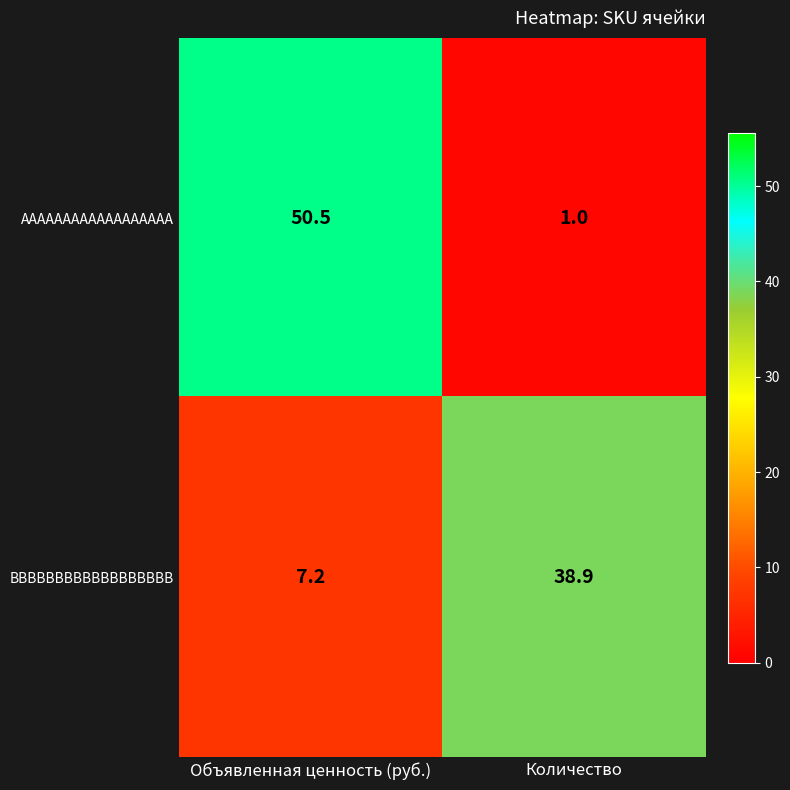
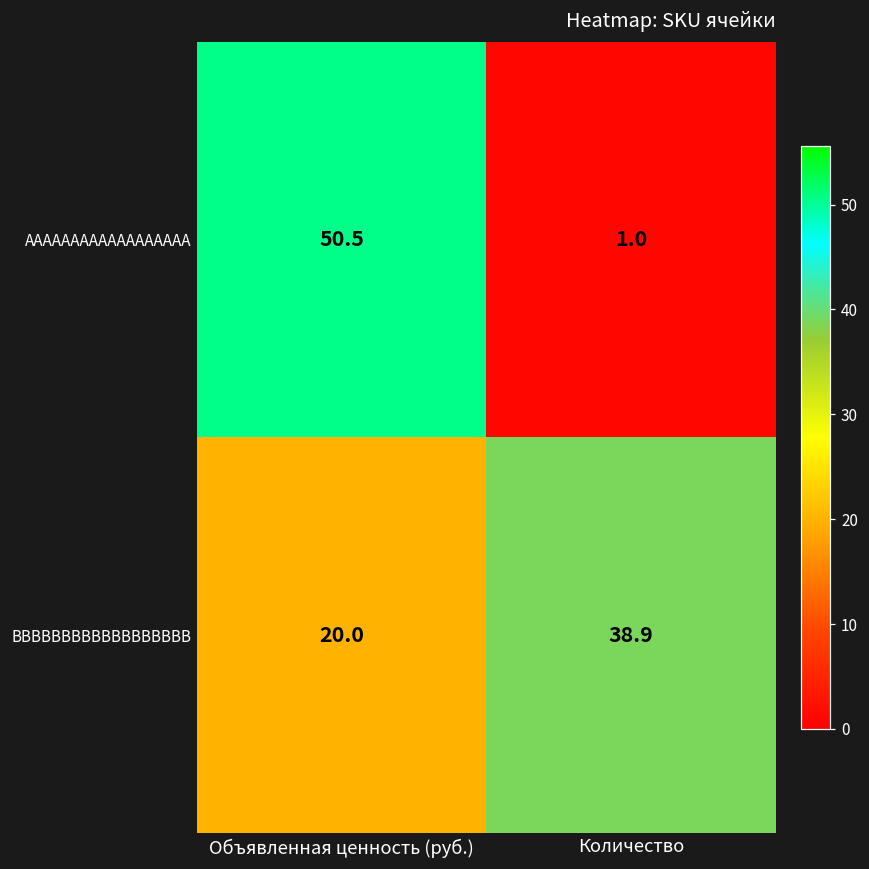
BBBBBBBBBBBBBBBBBB, Объявленная ценность (руб.): 7.2 -> 20.0
